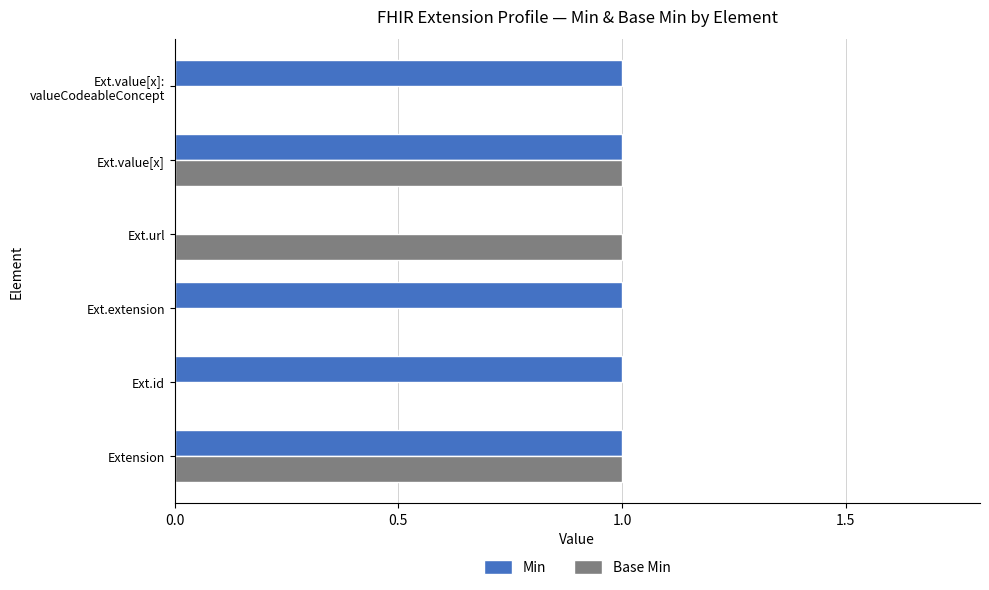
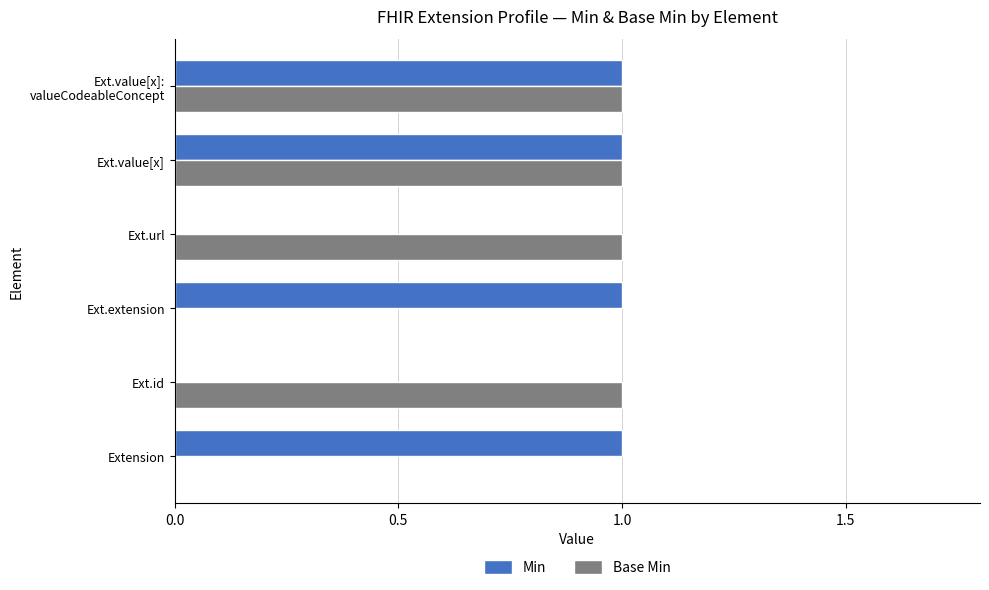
Base Min, Ext.value[x]: valueCodeableConcept: 0 -> 1
Min, Ext.id: 1 -> 0
Base Min, Ext.id: 0 -> 1
Base Min, Extension: 1 -> 0
